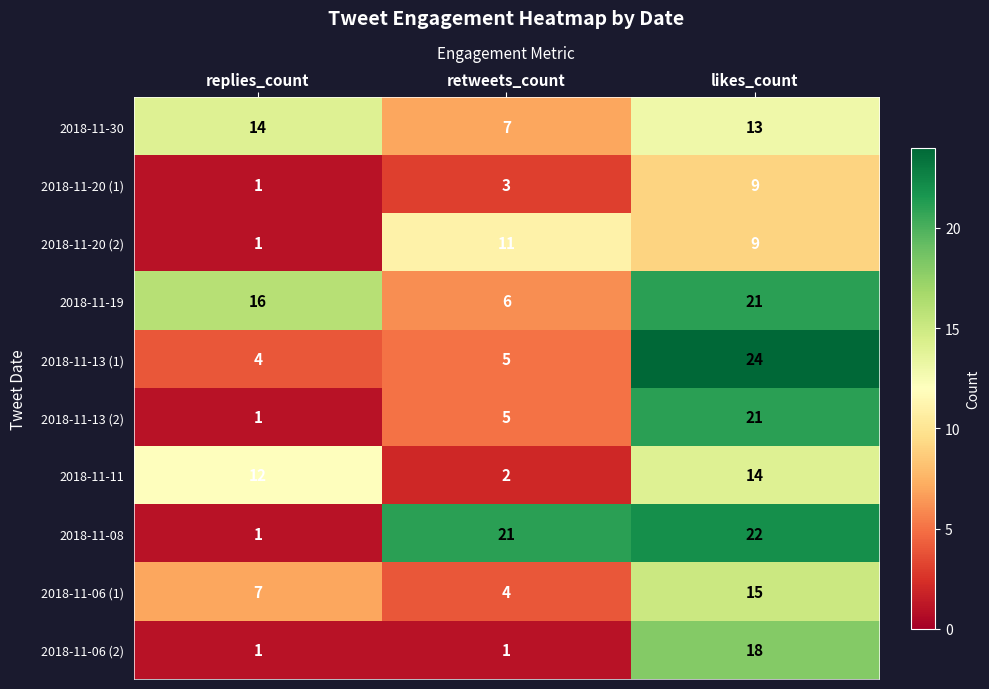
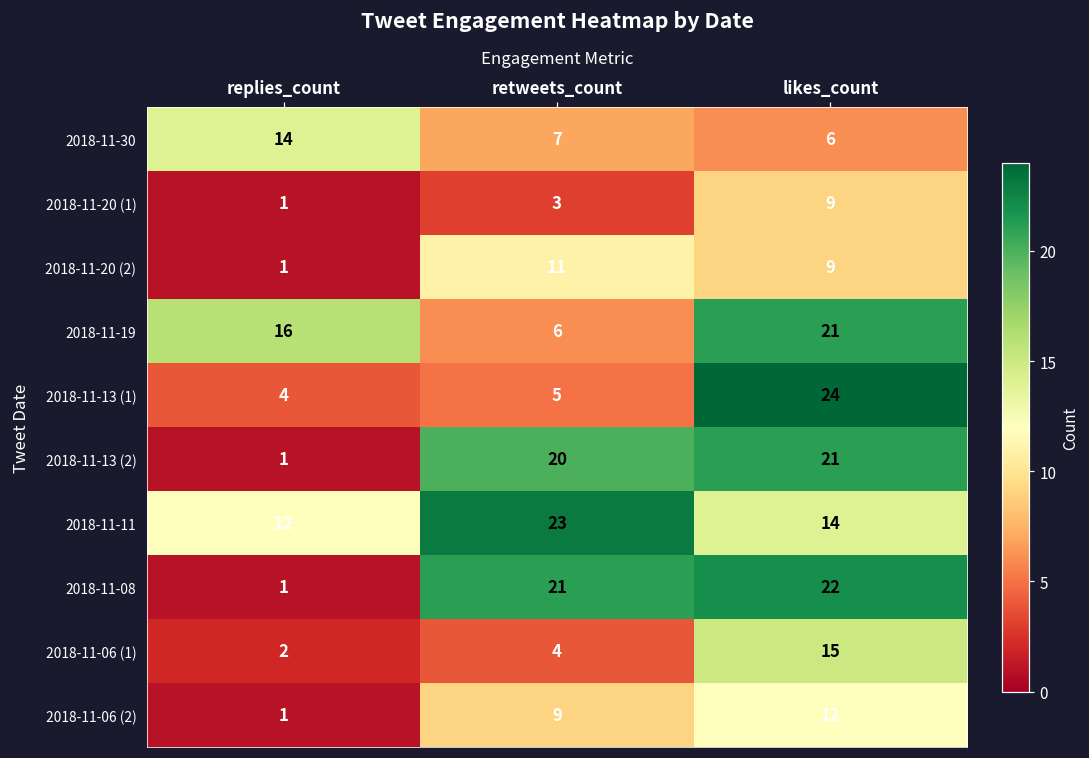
2018-11-30, likes_count: 13 -> 6
2018-11-13 (2), retweets_count: 5 -> 20
2018-11-11, retweets_count: 2 -> 23
2018-11-06 (1), replies_count: 7 -> 2
2018-11-06 (2), retweets_count: 1 -> 9
2018-11-06 (2), likes_count: 18 -> 12
